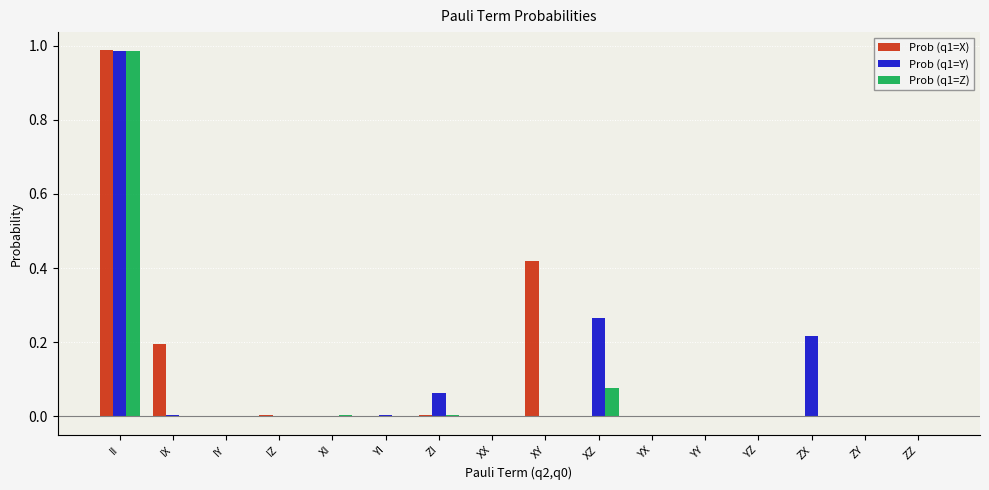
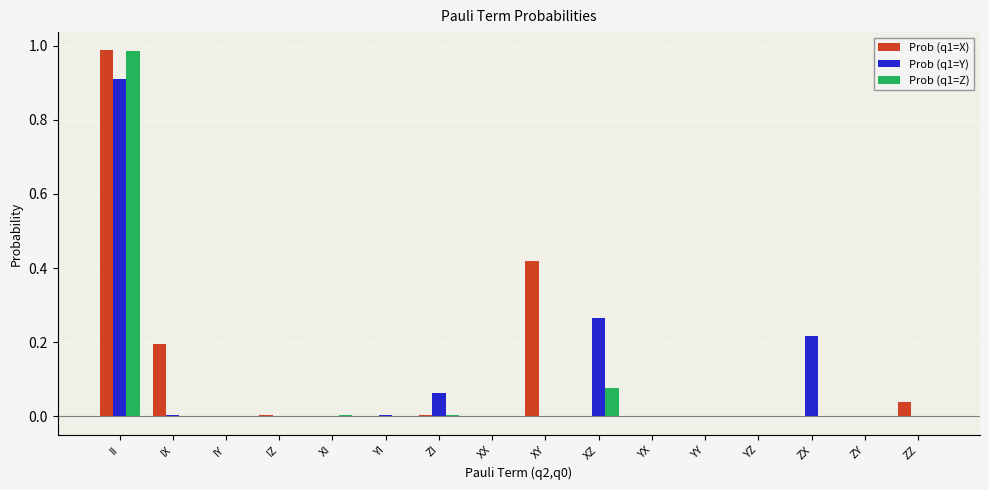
Prob (q1=Y), II: 0.98 -> 0.91
Prob (q1=X), ZZ: 0.00 -> 0.04
